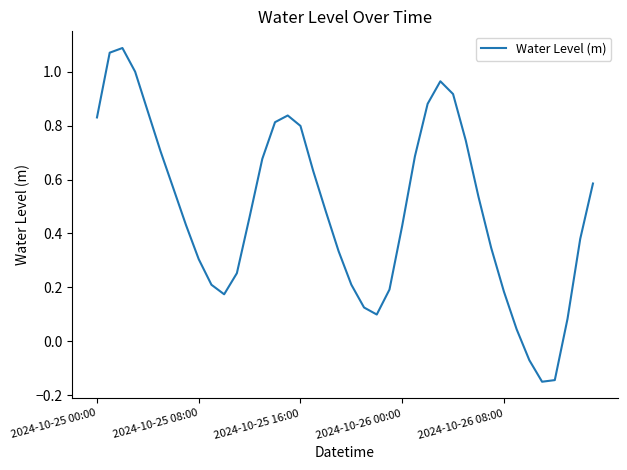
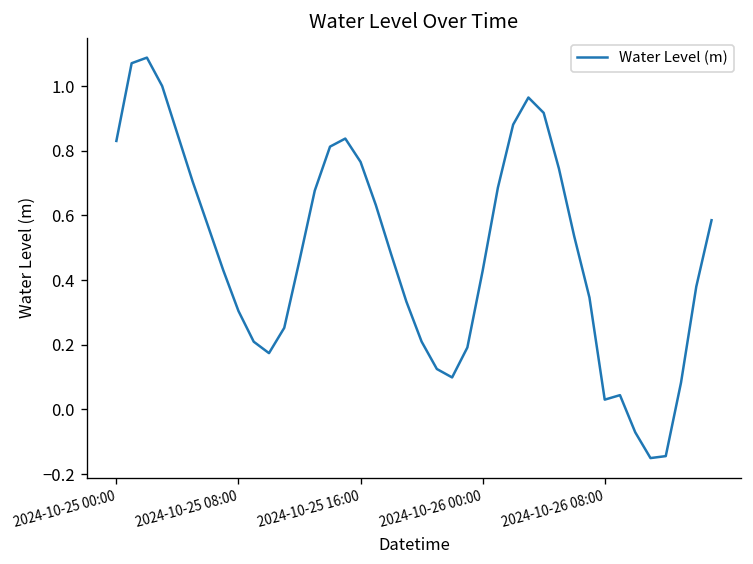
2024-10-25 16:00: 0.80 -> 0.77
2024-10-26 08:00: 0.18 -> 0.03
